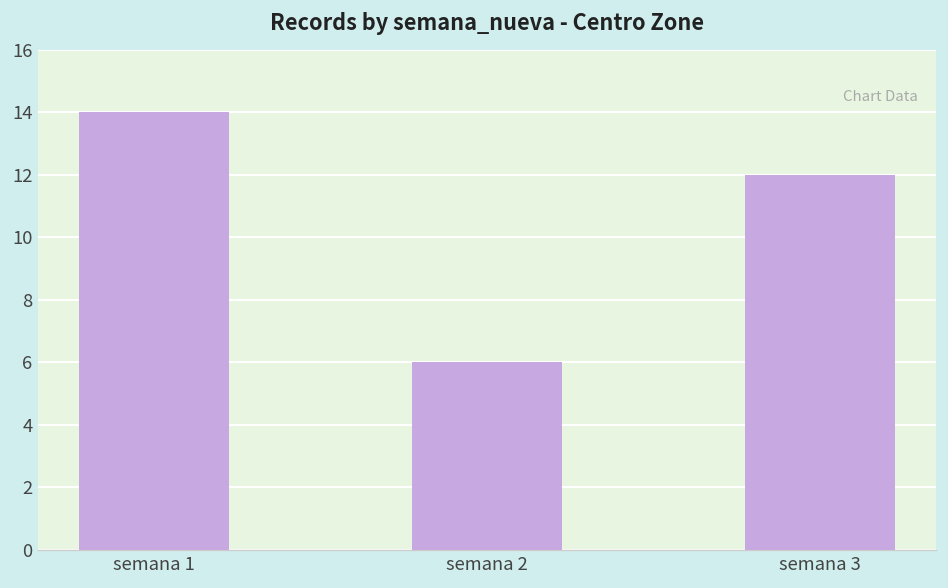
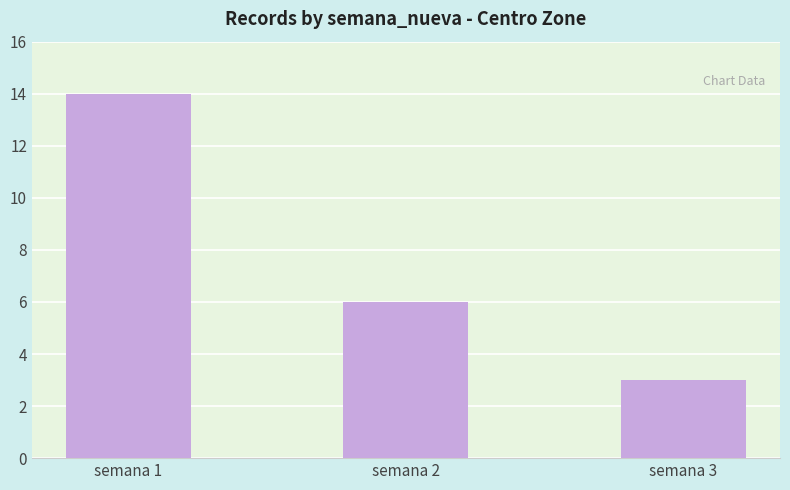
semana 3: 12 -> 3
